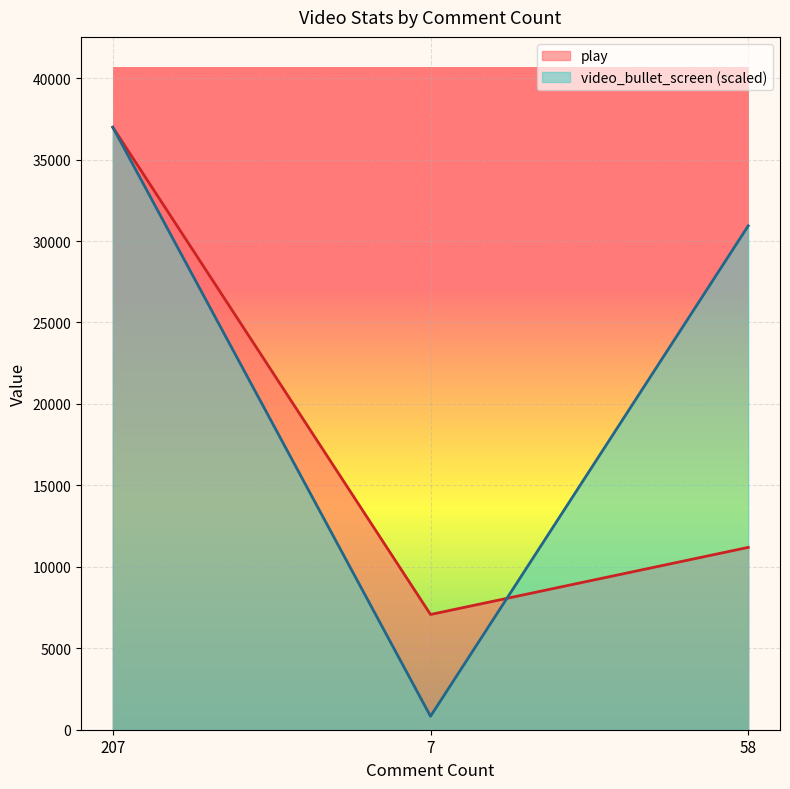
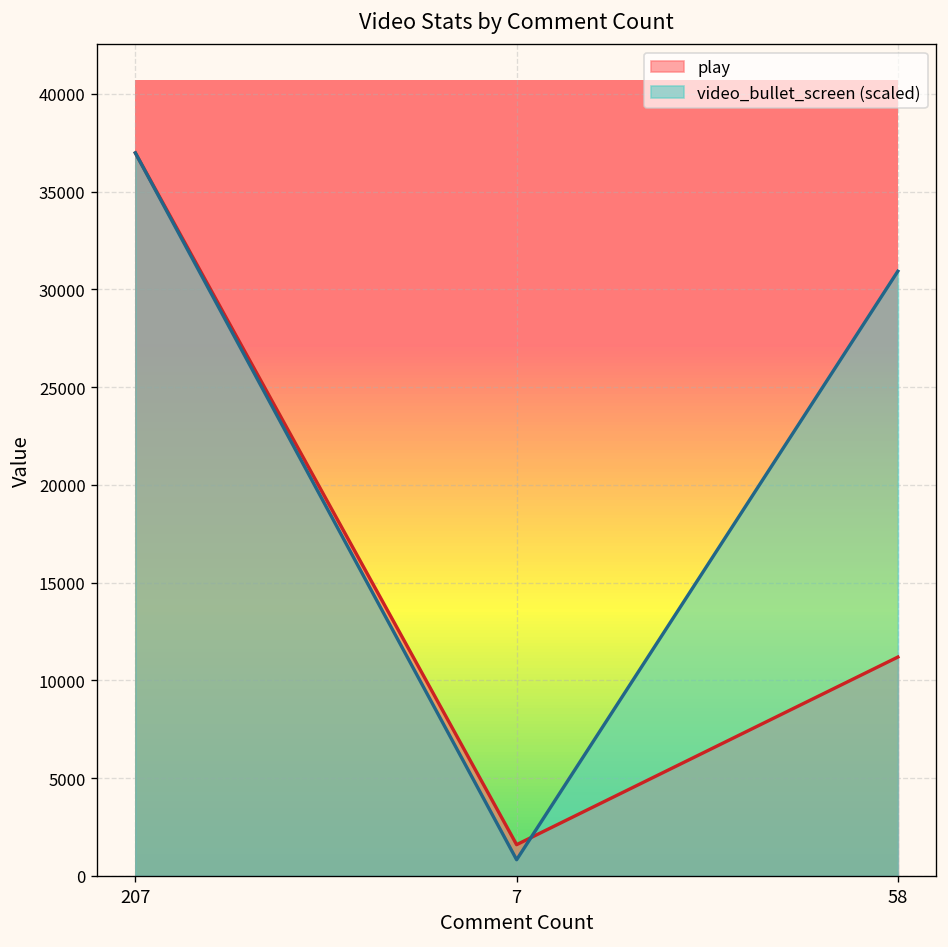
play, 7: 7100 -> 1600
